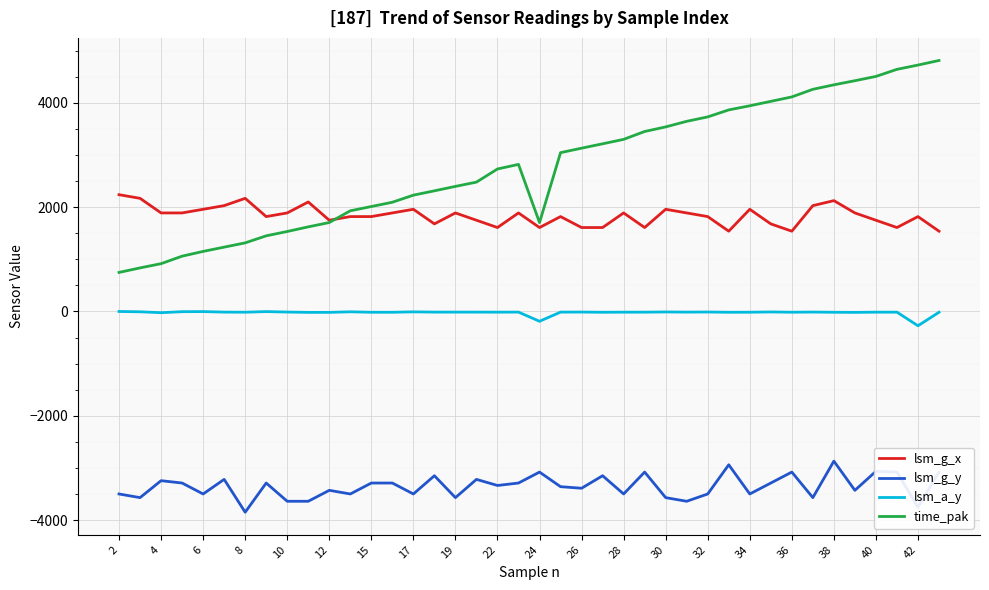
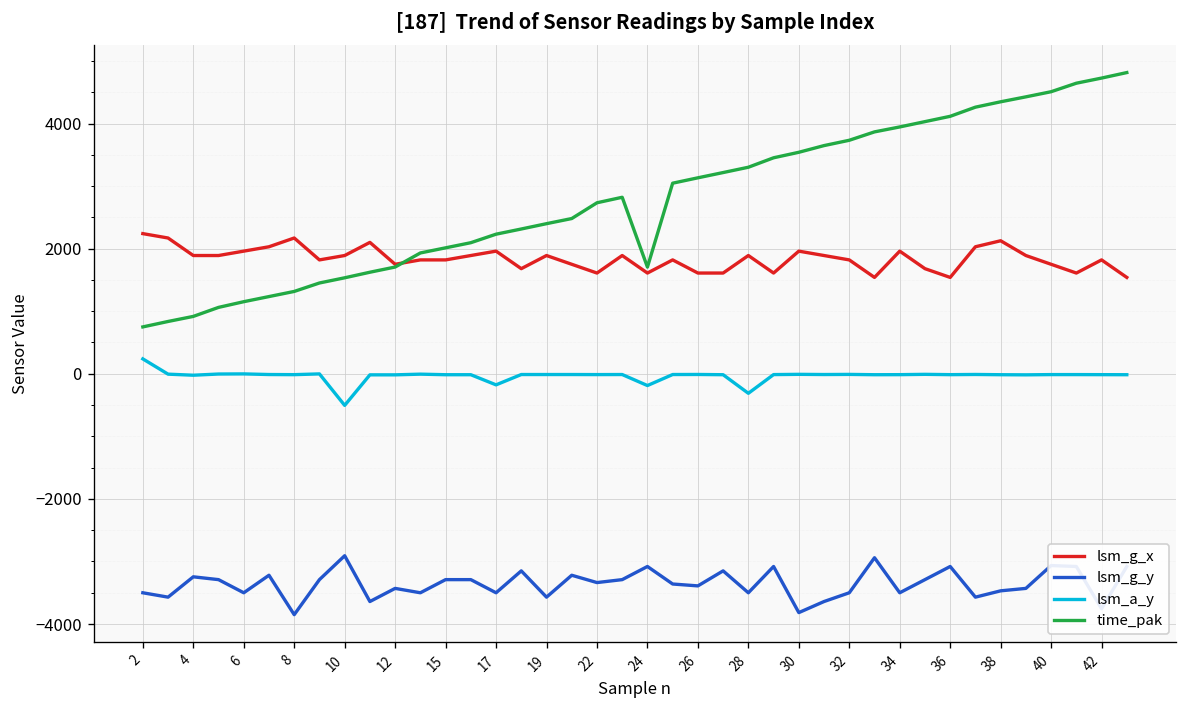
lsm_a_y, 2: 0 -> 200
lsm_g_y, 10: -3600 -> -2900
lsm_a_y, 10: 0 -> -500
lsm_a_y, 17: 0 -> -200
lsm_a_y, 28: 0 -> -300
lsm_g_y, 30: -3600 -> -3800
lsm_g_y, 38: -2900 -> -3500
lsm_a_y, 42: -300 -> 0
